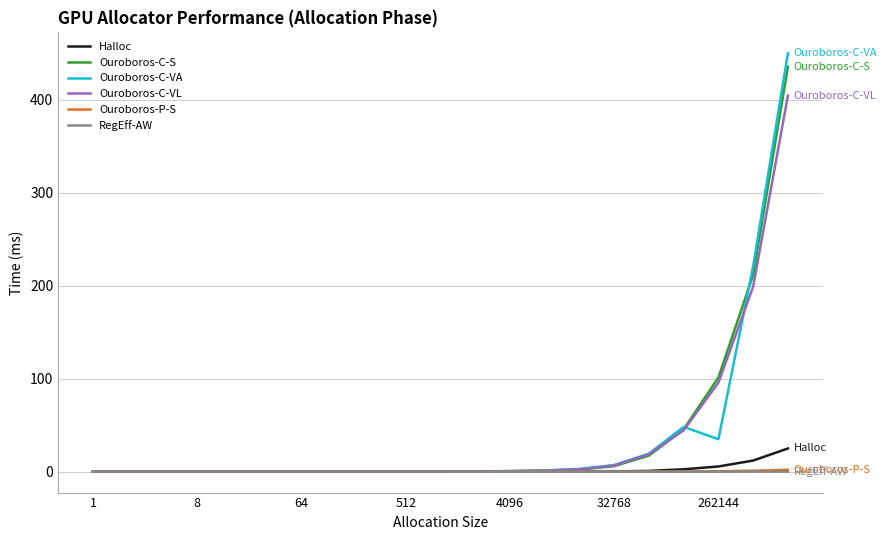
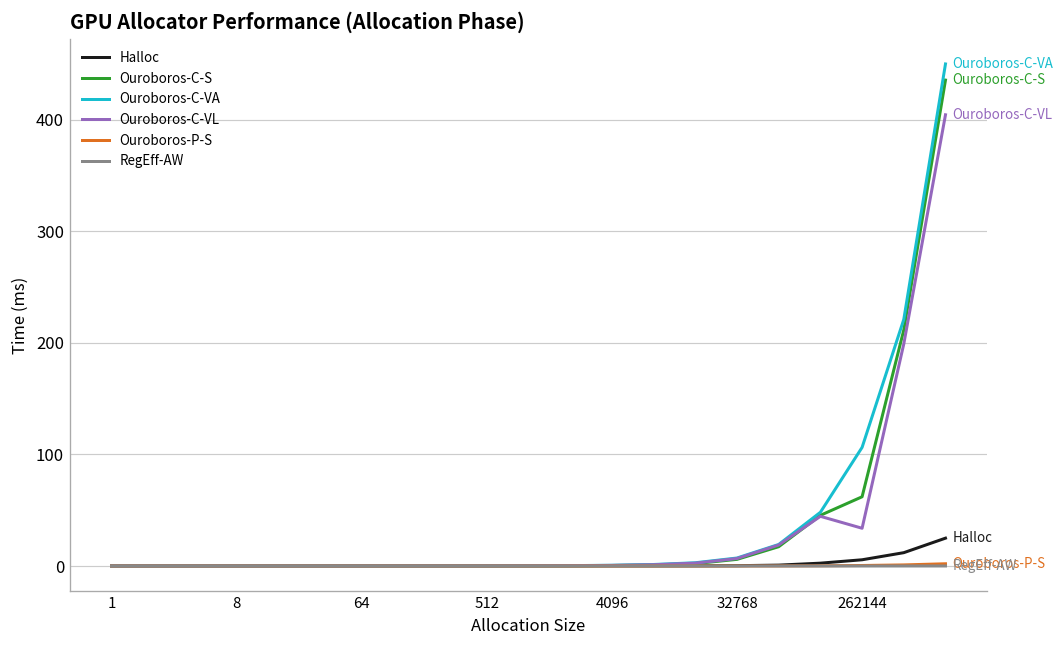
Ouroboros-C-S, 262144: 100 -> 60
Ouroboros-C-VA, 262144: 30 -> 110
Ouroboros-C-VL, 262144: 100 -> 30
